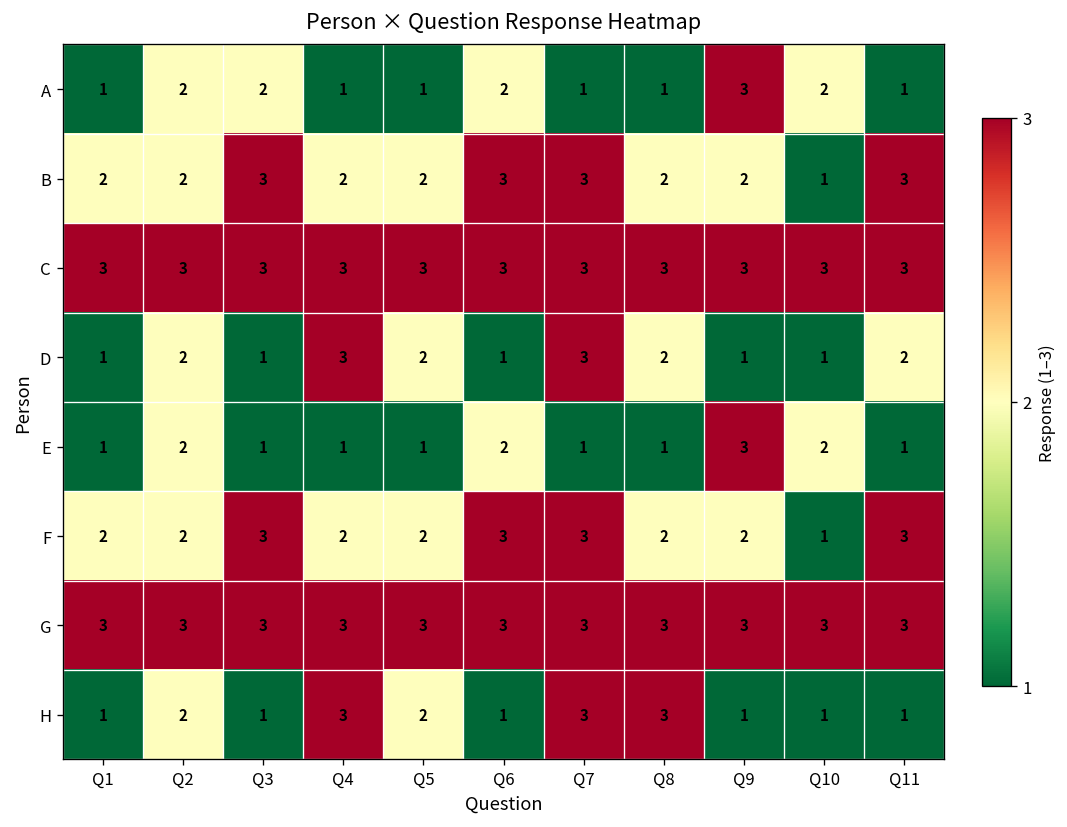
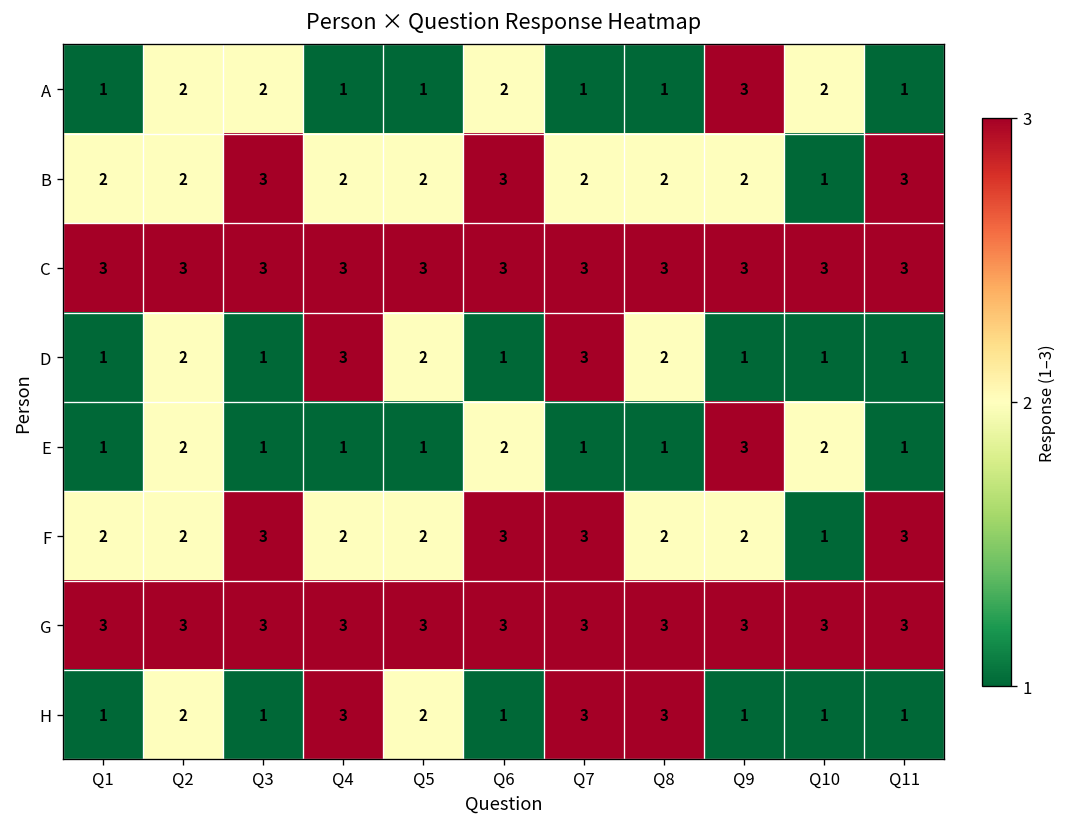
B, Q7: 3 -> 2
D, Q11: 2 -> 1
